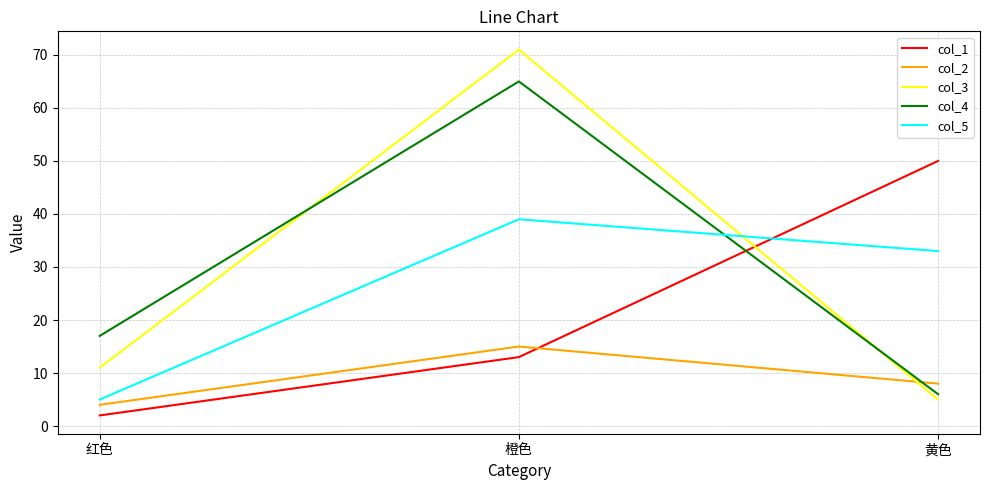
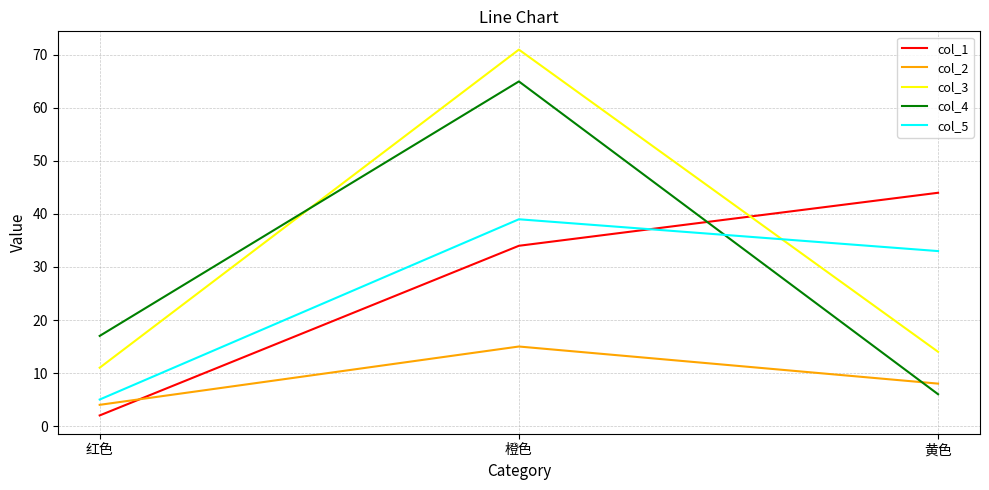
col_1, 橙色: 13 -> 34
col_1, 黄色: 50 -> 44
col_3, 黄色: 5 -> 14
